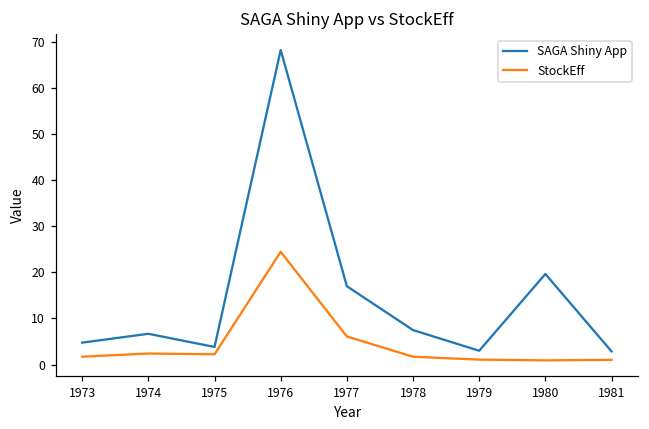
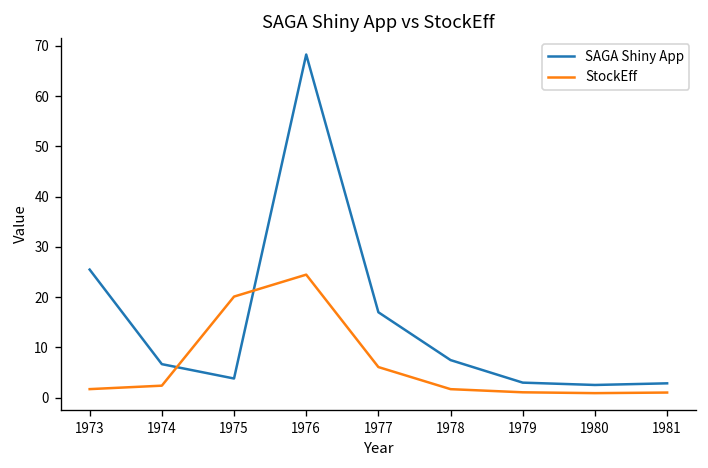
SAGA Shiny App, 1973: 5 -> 25
StockEff, 1975: 2 -> 20
SAGA Shiny App, 1980: 20 -> 3
